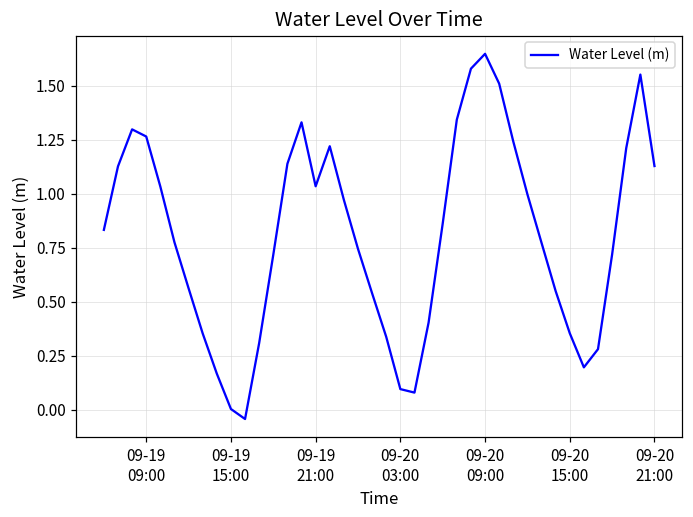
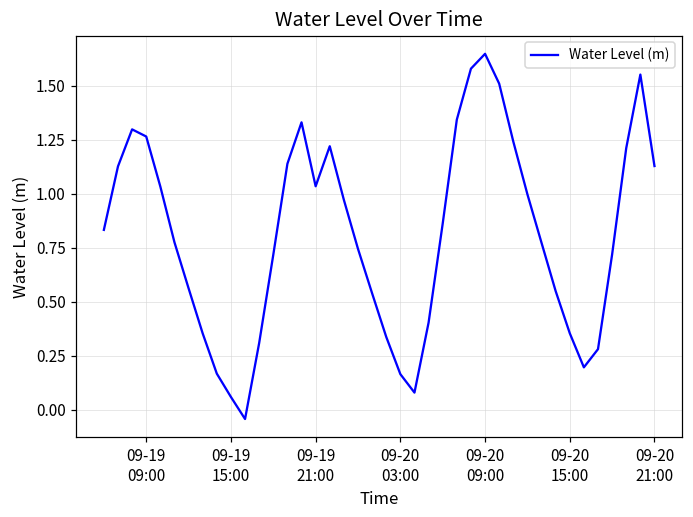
09-19 15:00: 0.00 -> 0.06
09-20 03:00: 0.10 -> 0.16
